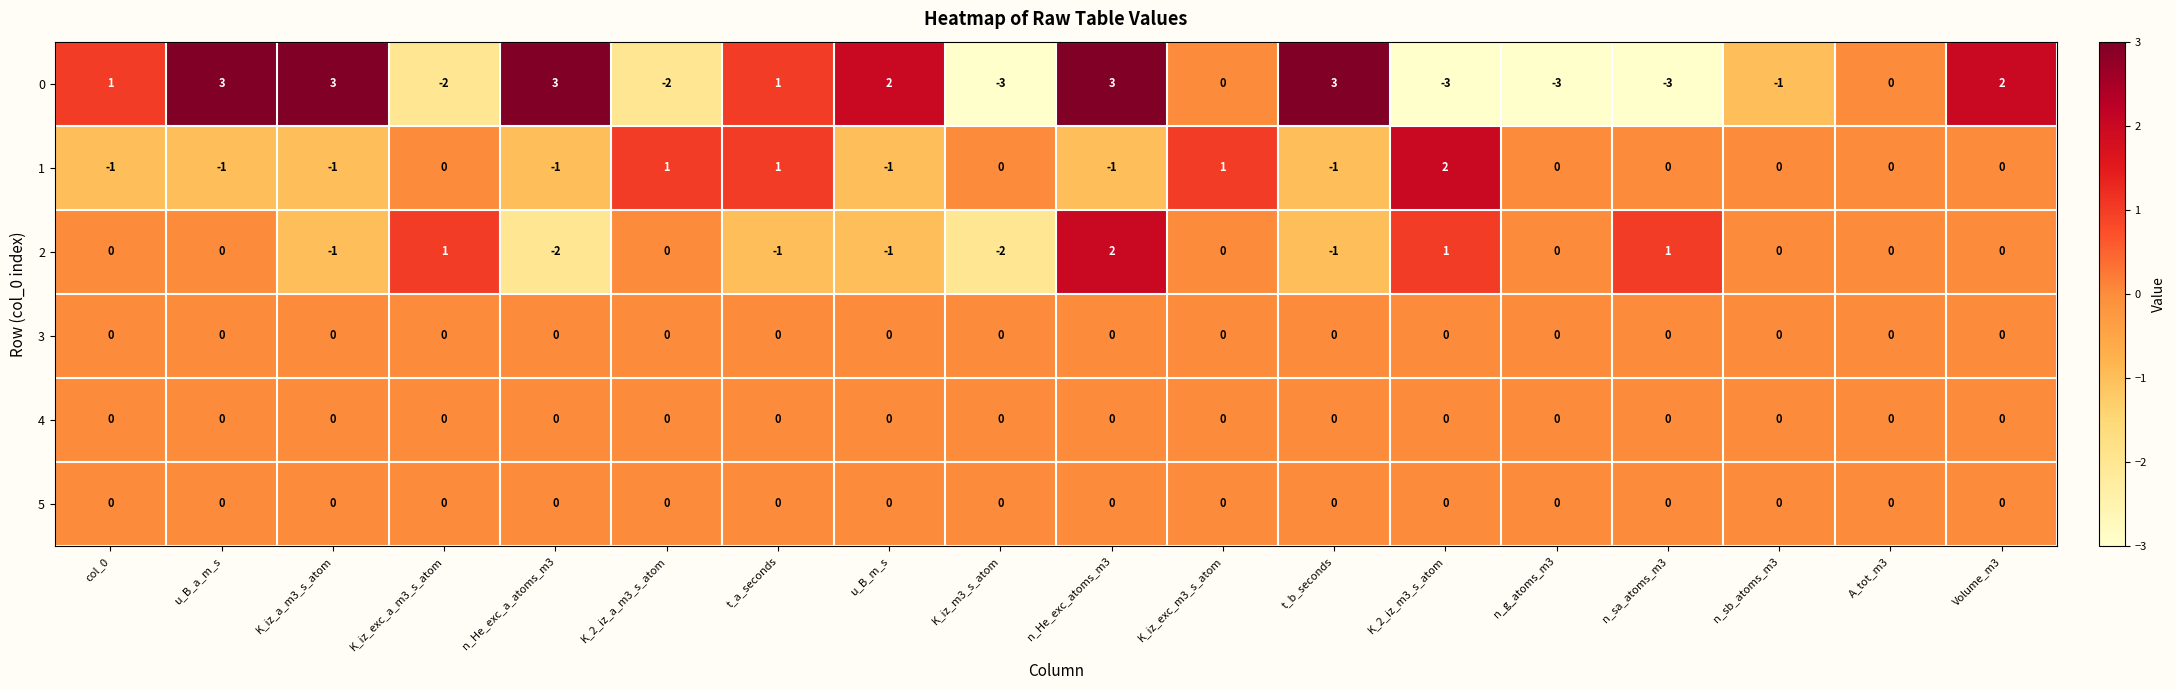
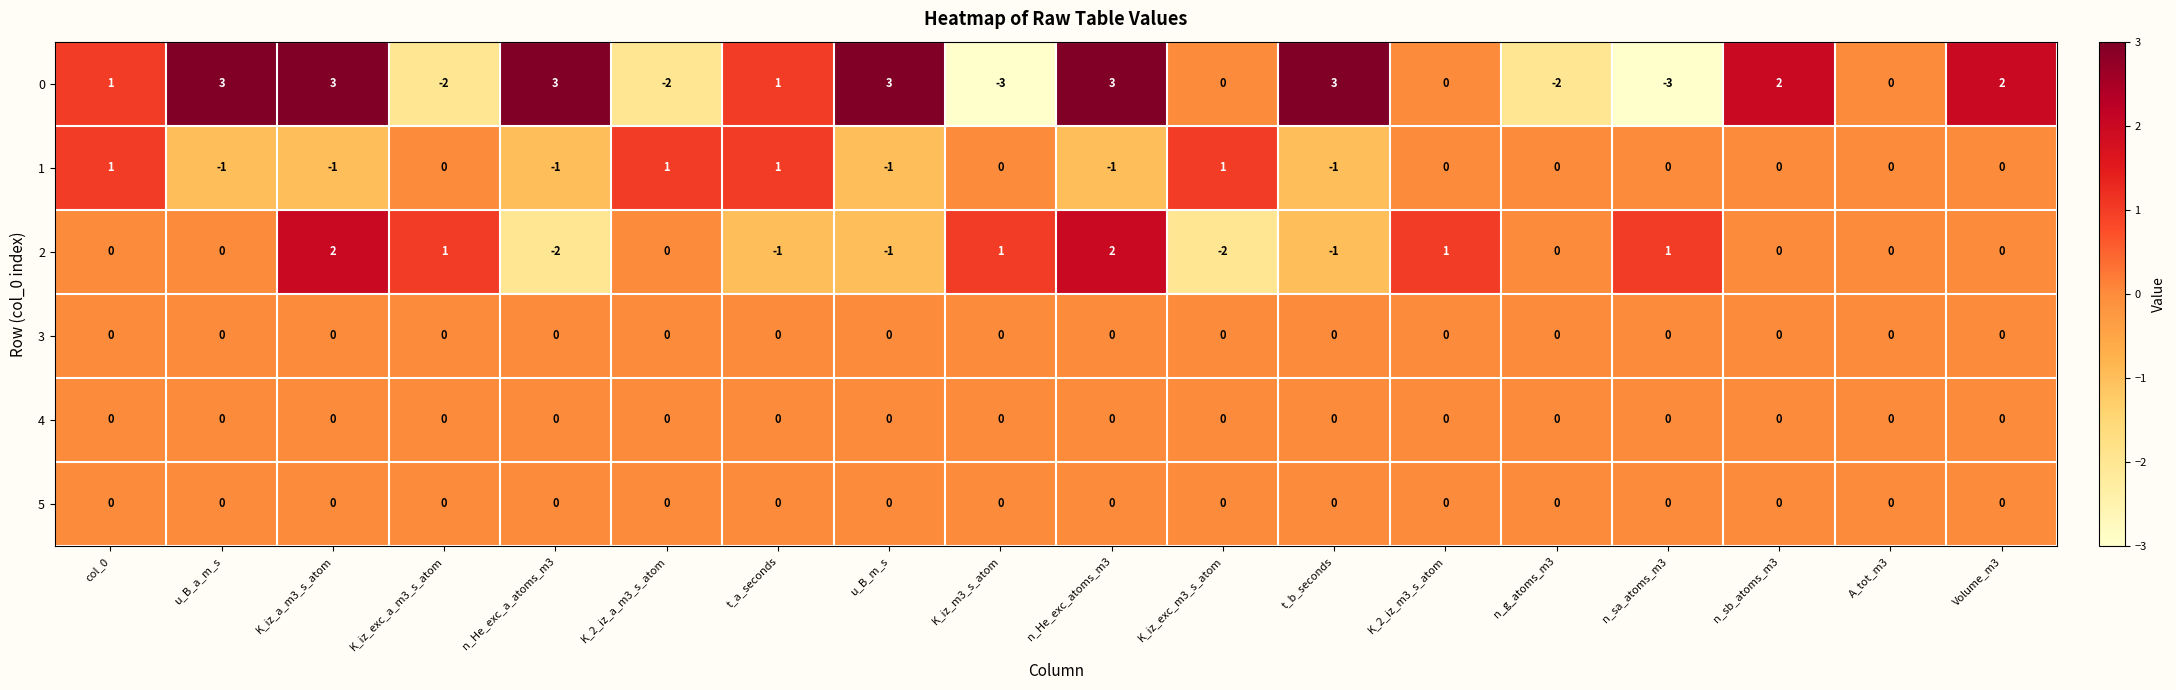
0, u_B_m_s: 2 -> 3
0, K_2_iz_m3_s_atom: -3 -> 0
0, n_g_atoms_m3: -3 -> -2
0, n_sb_atoms_m3: -1 -> 2
1, col_0: -1 -> 1
1, K_2_iz_m3_s_atom: 2 -> 0
2, K_iz_a_m3_s_atom: -1 -> 2
2, K_iz_m3_s_atom: -2 -> 1
2, K_iz_exc_m3_s_atom: 0 -> -2
